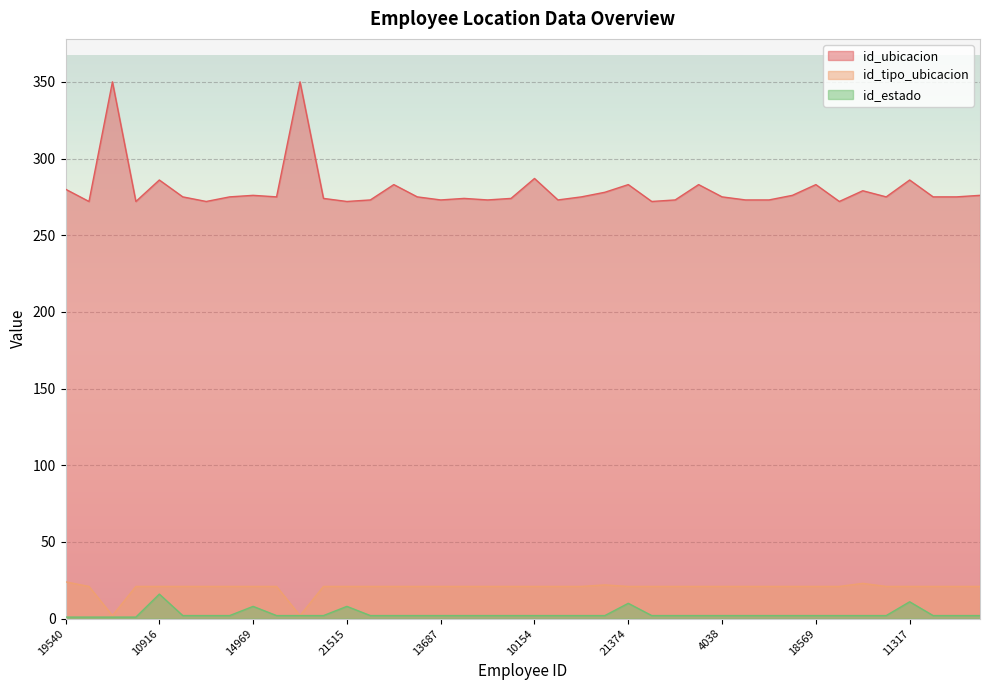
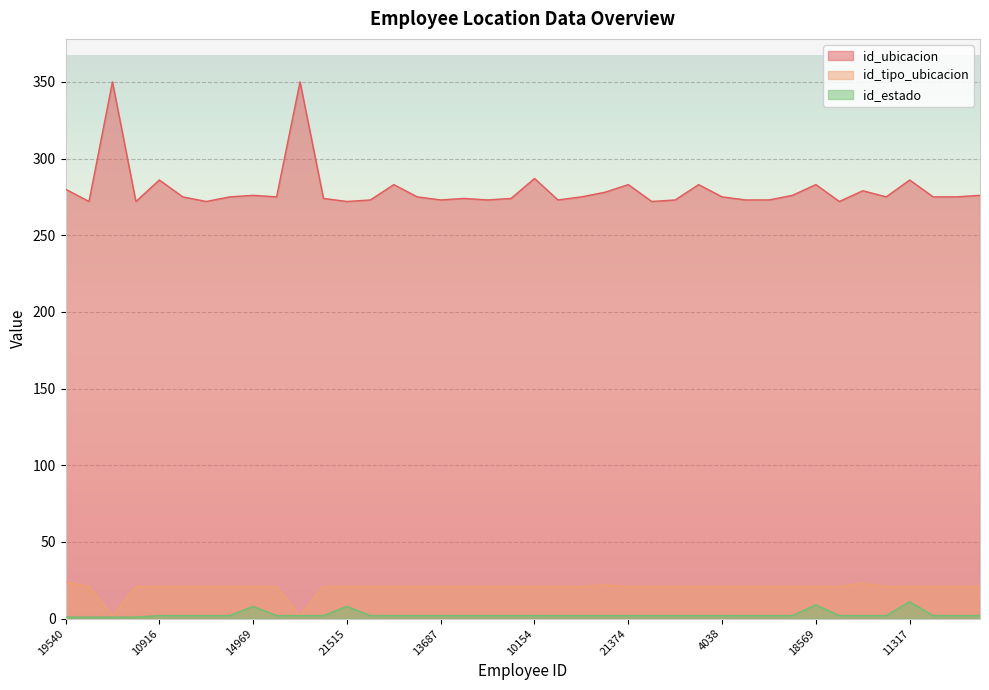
id_estado, 10916: 16 -> 2
id_estado, 21374: 10 -> 2
id_estado, 18569: 2 -> 9
